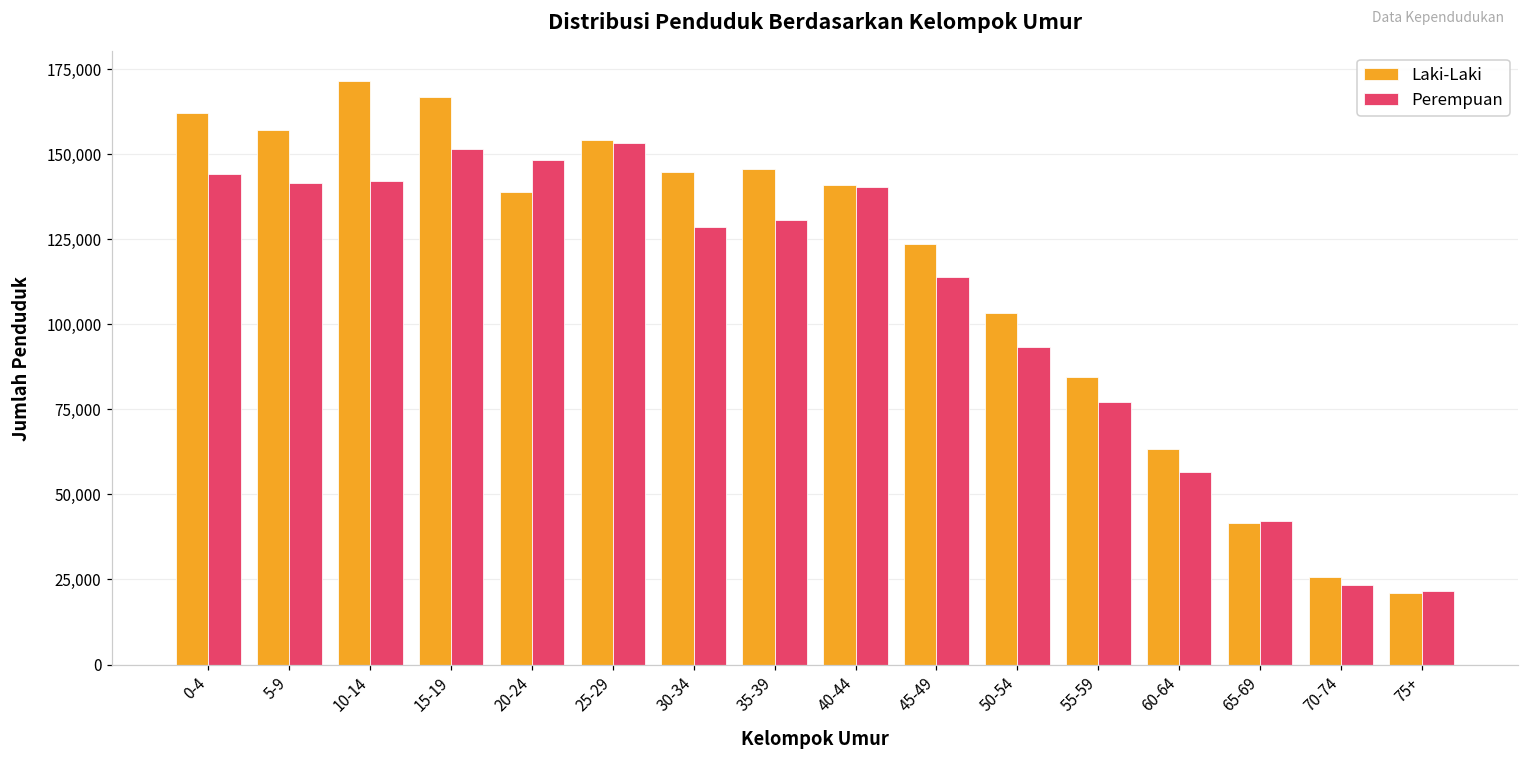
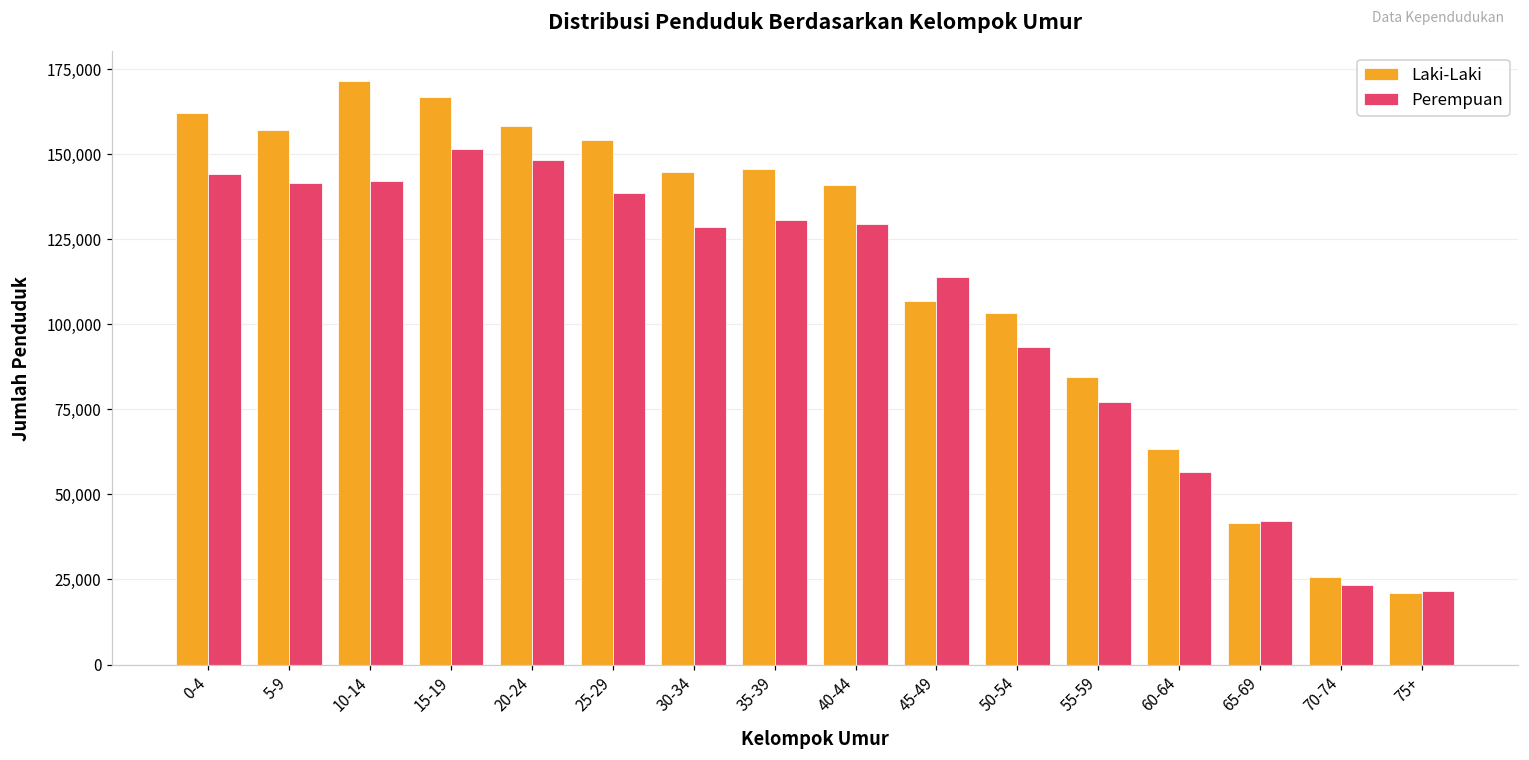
Laki-Laki, 20-24: 139,000 -> 158,000
Perempuan, 25-29: 153,000 -> 139,000
Perempuan, 40-44: 140,000 -> 130,000
Laki-Laki, 45-49: 124,000 -> 107,000
